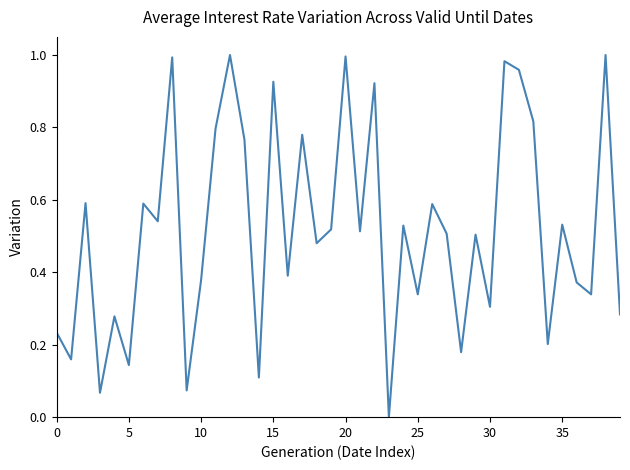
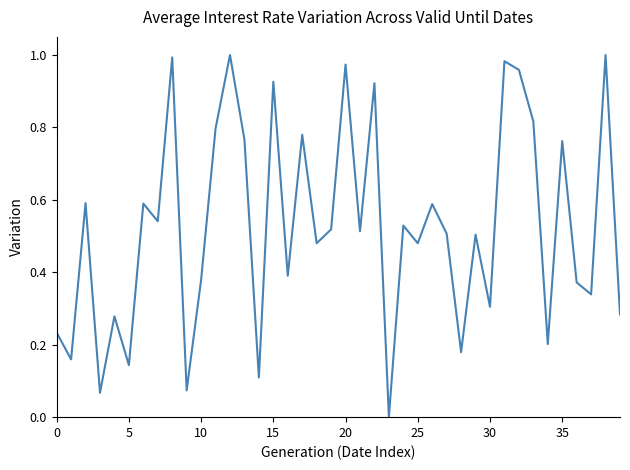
20: 1.00 -> 0.97
25: 0.34 -> 0.48
35: 0.53 -> 0.76
